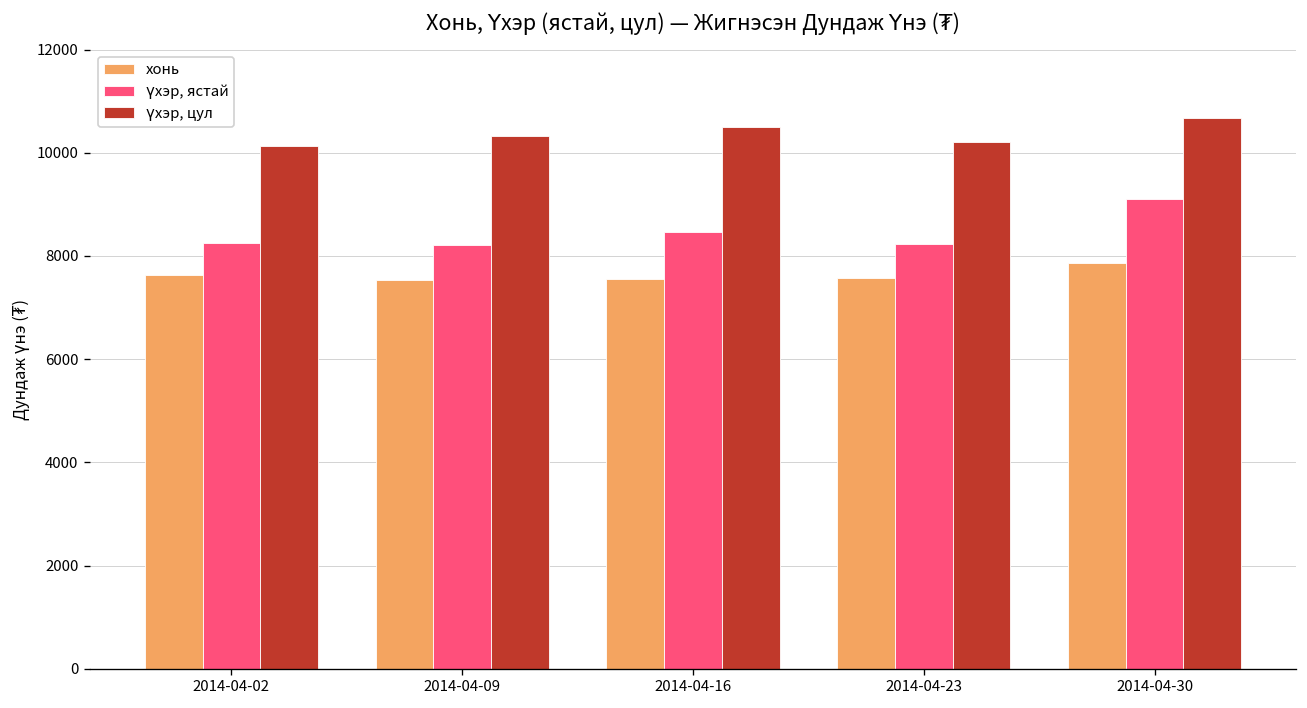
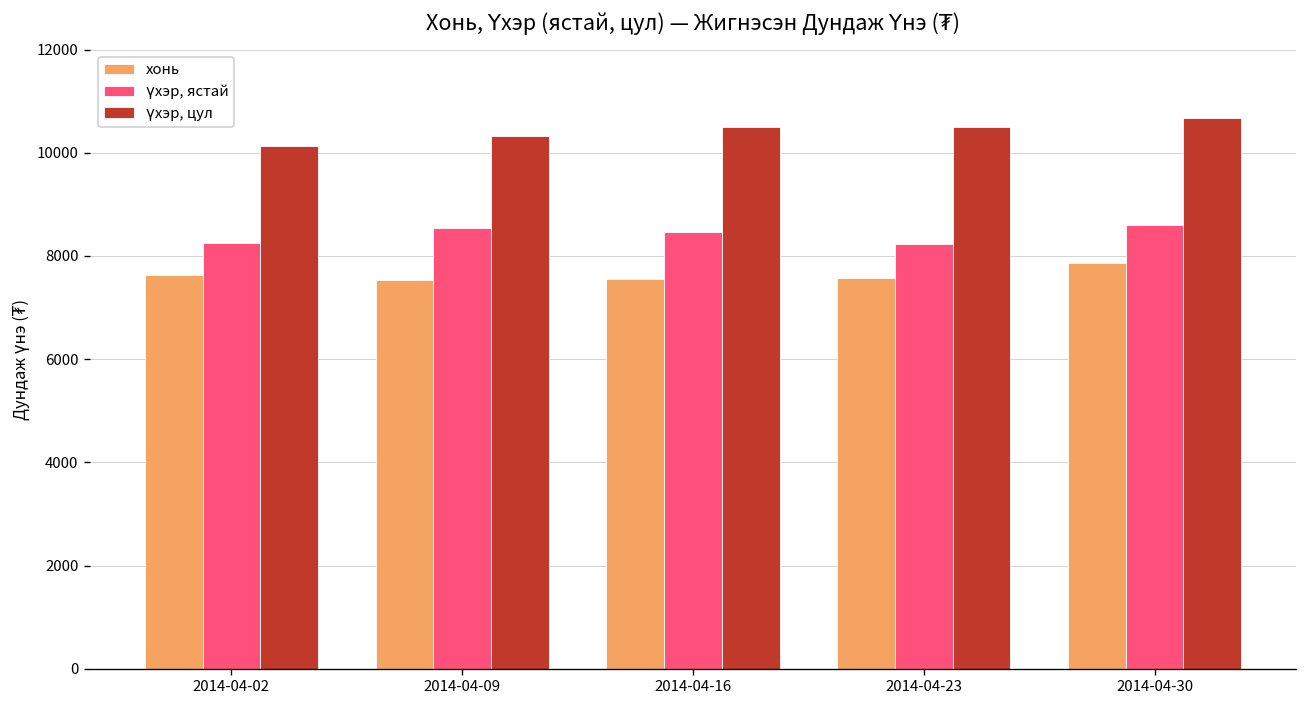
үхэр, ястай, 2014-04-09: 8200 -> 8500
үхэр, цул, 2014-04-23: 10200 -> 10500
үхэр, ястай, 2014-04-30: 9100 -> 8600
